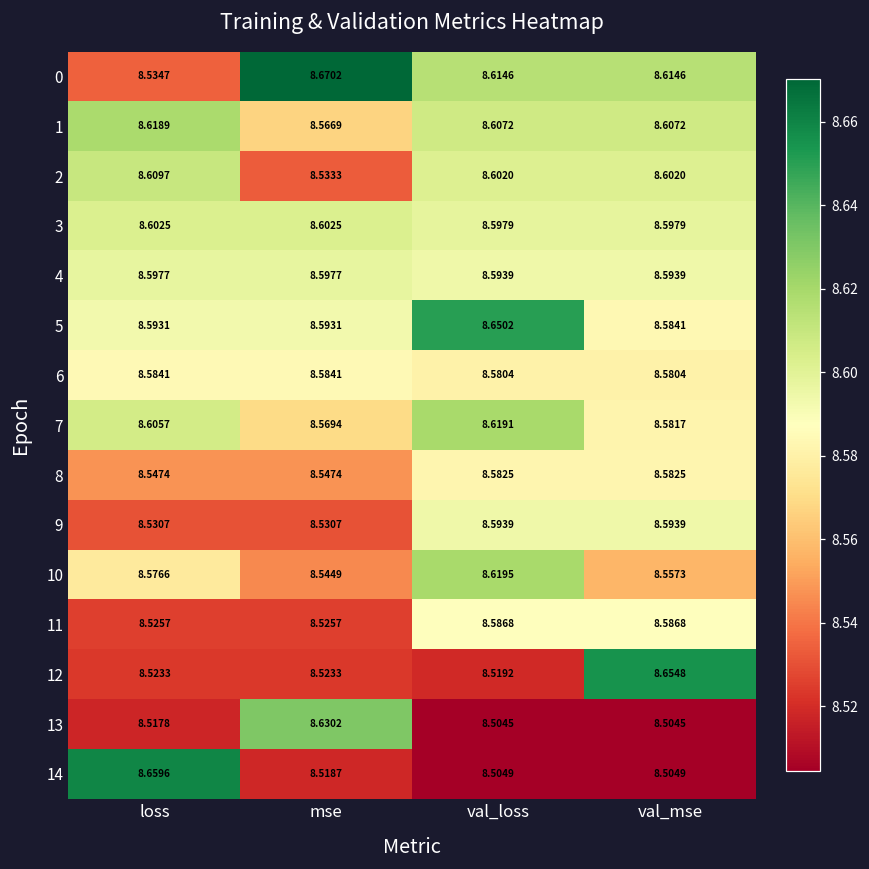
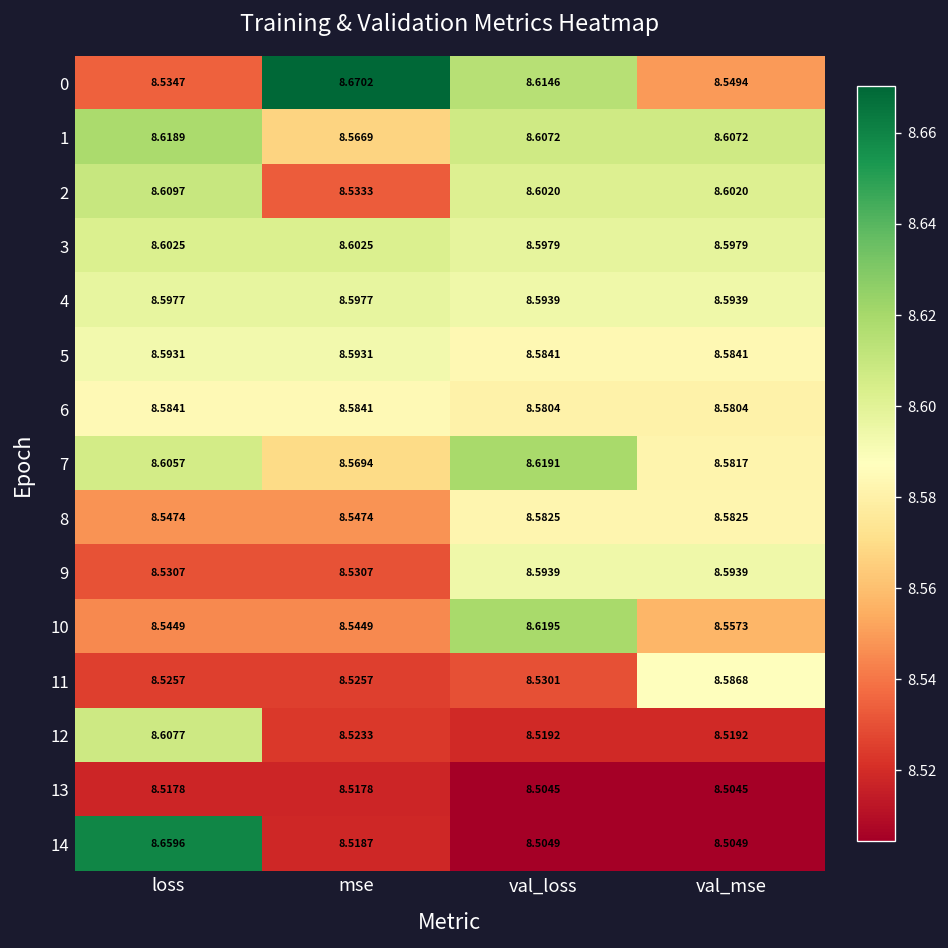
0, val_mse: 8.6146 -> 8.5494
5, val_loss: 8.6502 -> 8.5841
10, loss: 8.5766 -> 8.5449
11, val_loss: 8.5868 -> 8.5301
12, loss: 8.5233 -> 8.6077
12, val_mse: 8.6548 -> 8.5192
13, mse: 8.6302 -> 8.5178
